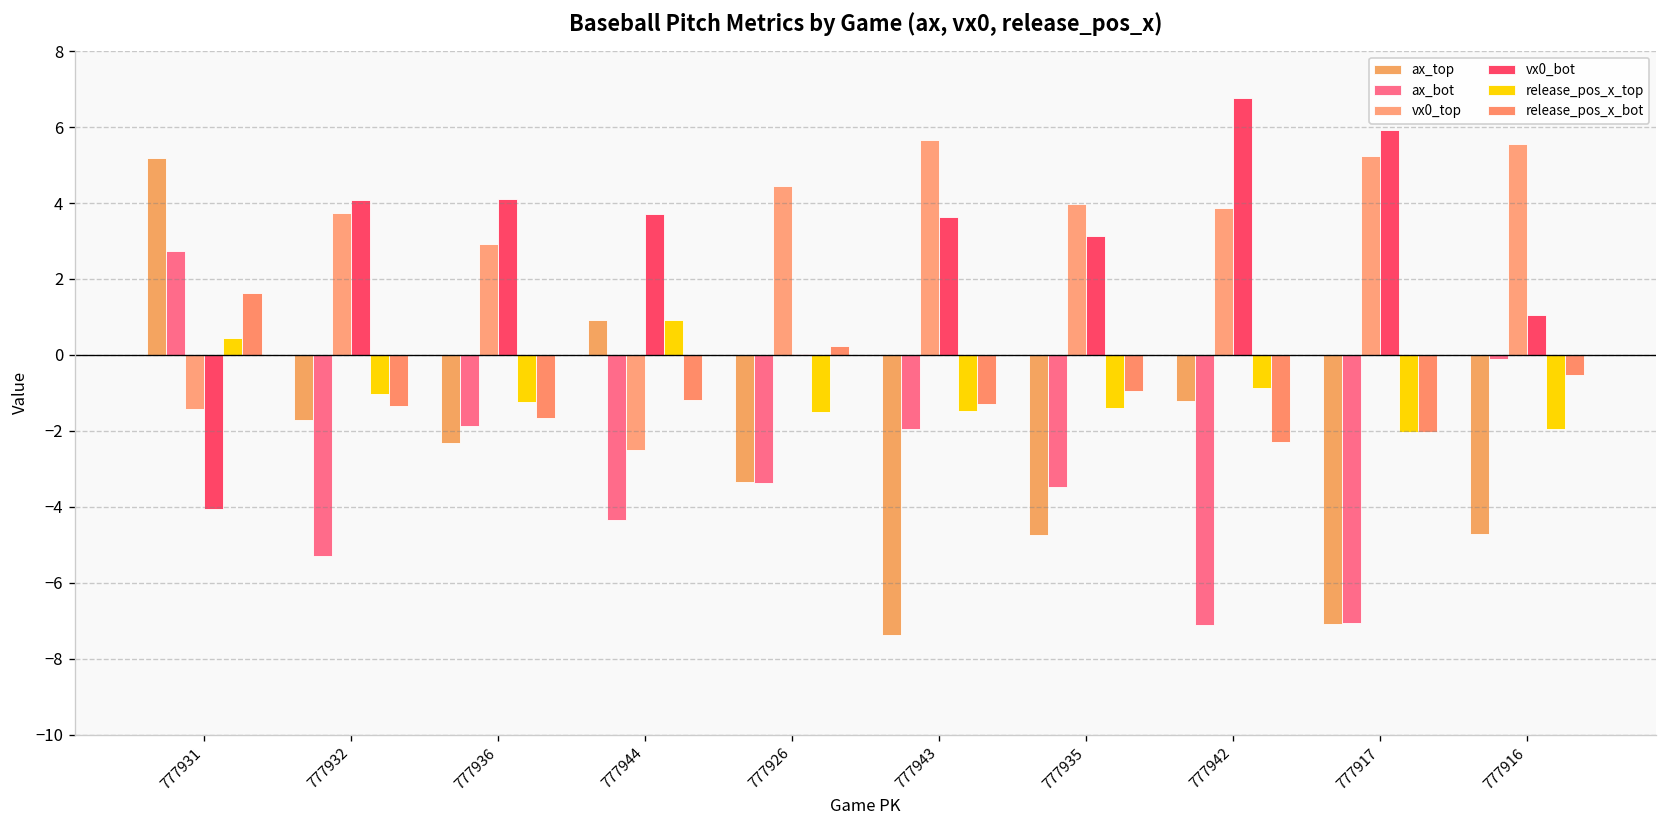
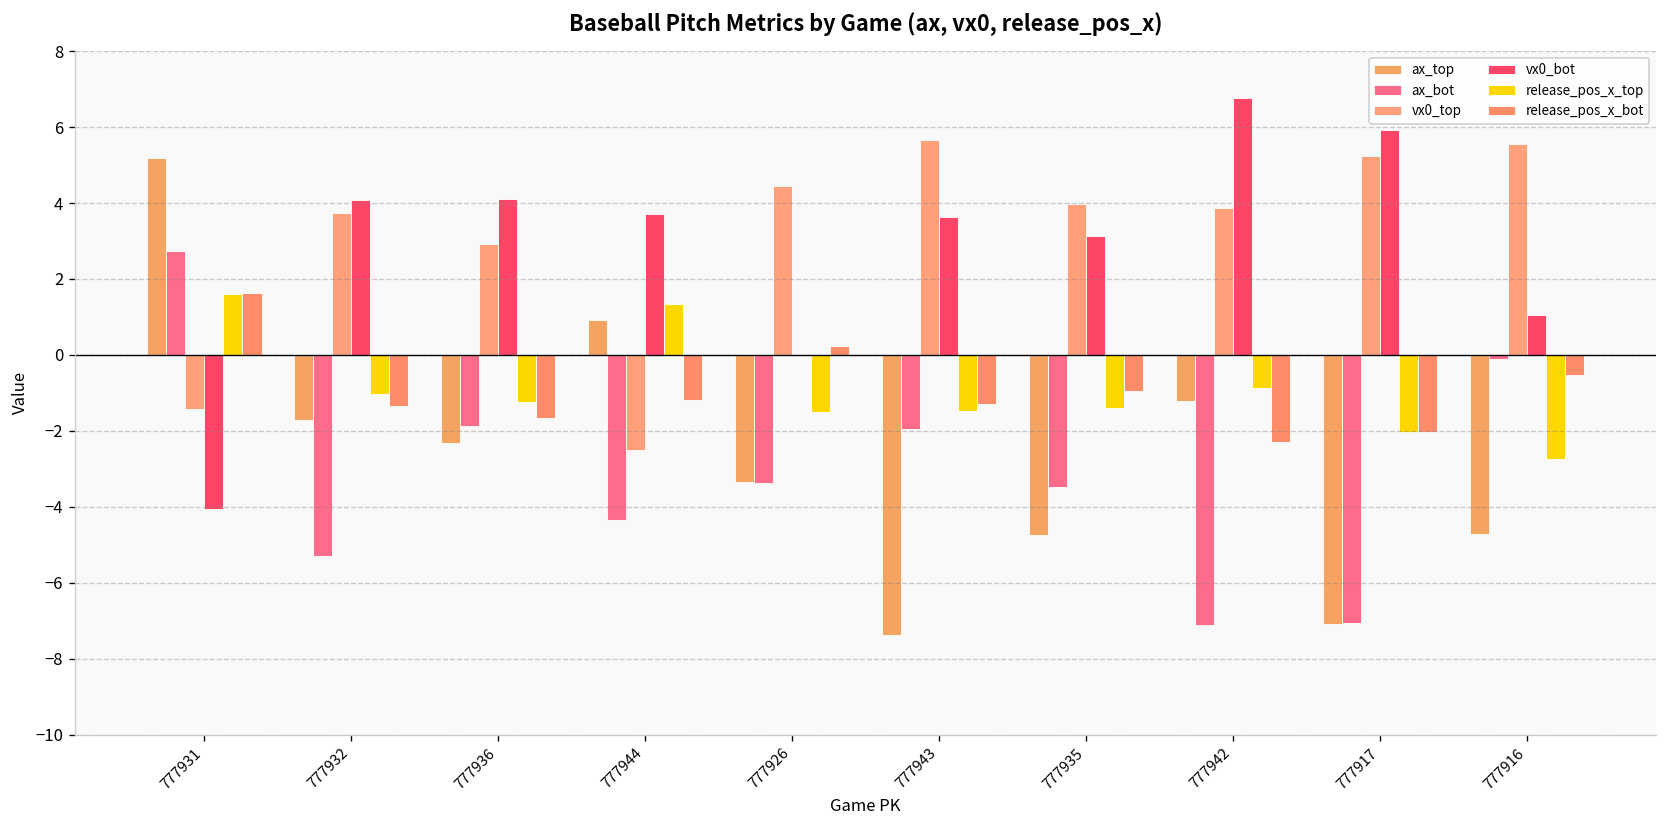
release_pos_x_top, 777931: 0.5 -> 1.6
release_pos_x_top, 777944: 0.9 -> 1.3
release_pos_x_top, 777916: -1.9 -> -2.7
